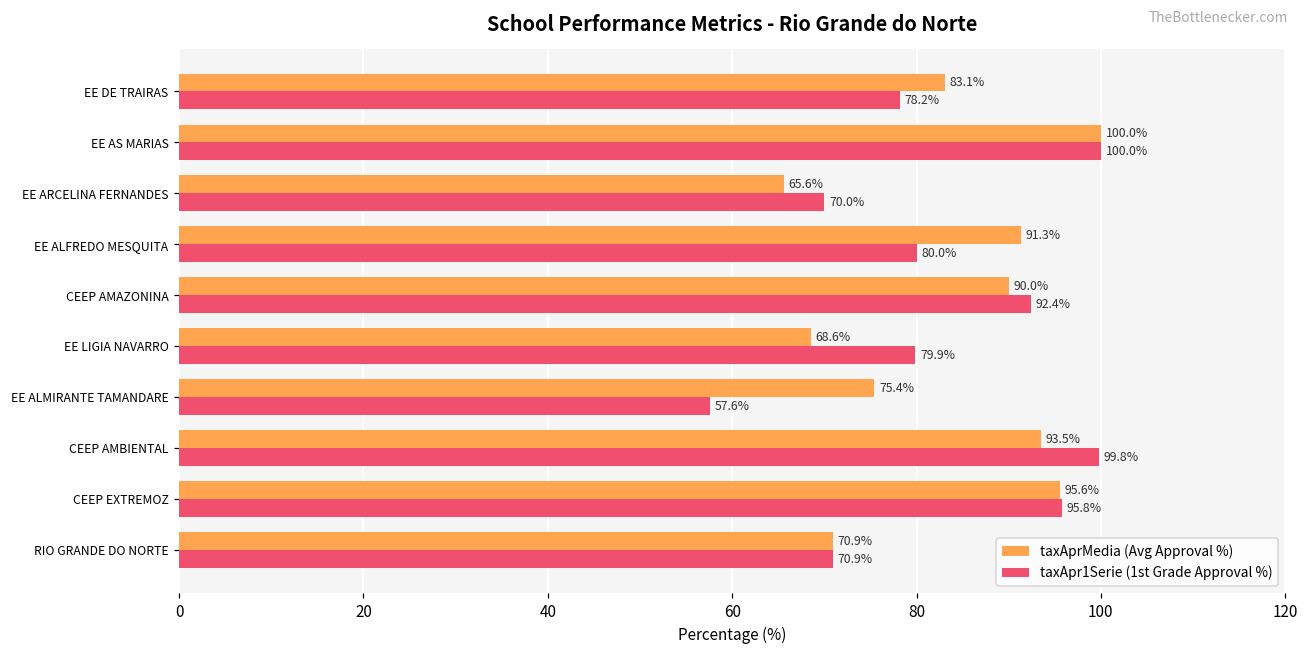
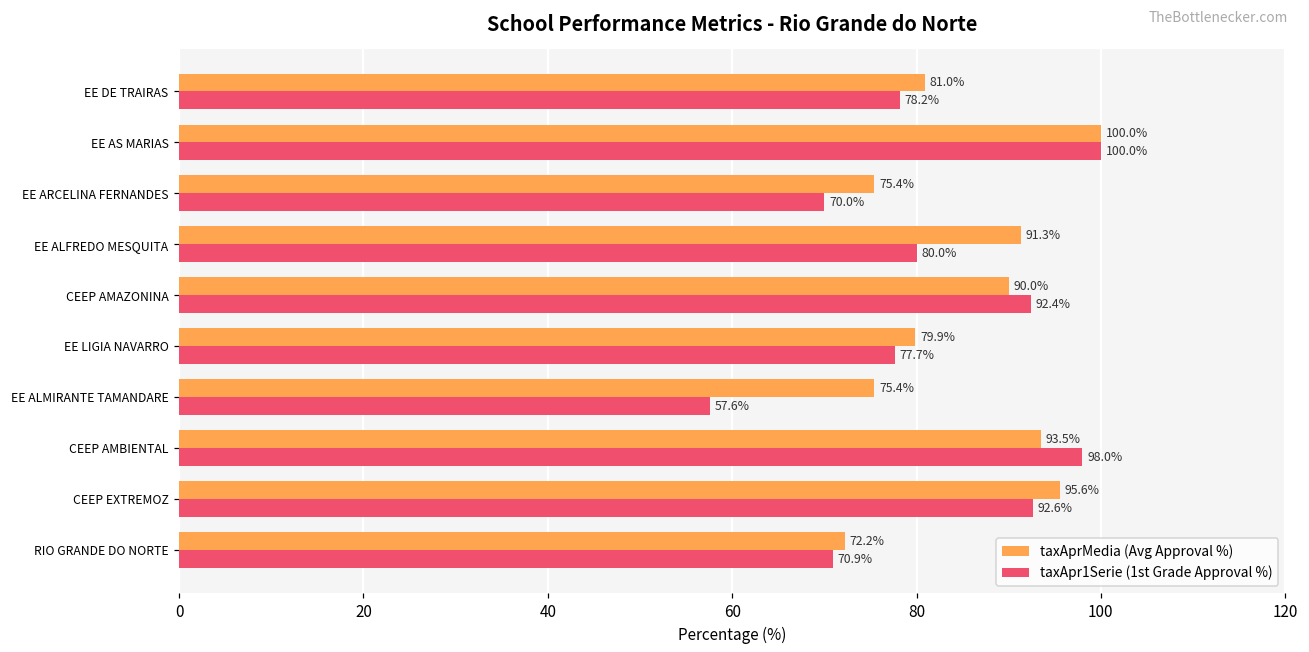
taxAprMedia (Avg Approval %), EE DE TRAIRAS: 83.1% -> 81.0%
taxAprMedia (Avg Approval %), EE ARCELINA FERNANDES: 65.6% -> 75.4%
taxAprMedia (Avg Approval %), EE LIGIA NAVARRO: 68.6% -> 79.9%
taxApr1Serie (1st Grade Approval %), EE LIGIA NAVARRO: 79.9% -> 77.7%
taxApr1Serie (1st Grade Approval %), CEEP AMBIENTAL: 99.8% -> 98.0%
taxApr1Serie (1st Grade Approval %), CEEP EXTREMOZ: 95.8% -> 92.6%
taxAprMedia (Avg Approval %), RIO GRANDE DO NORTE: 70.9% -> 72.2%
